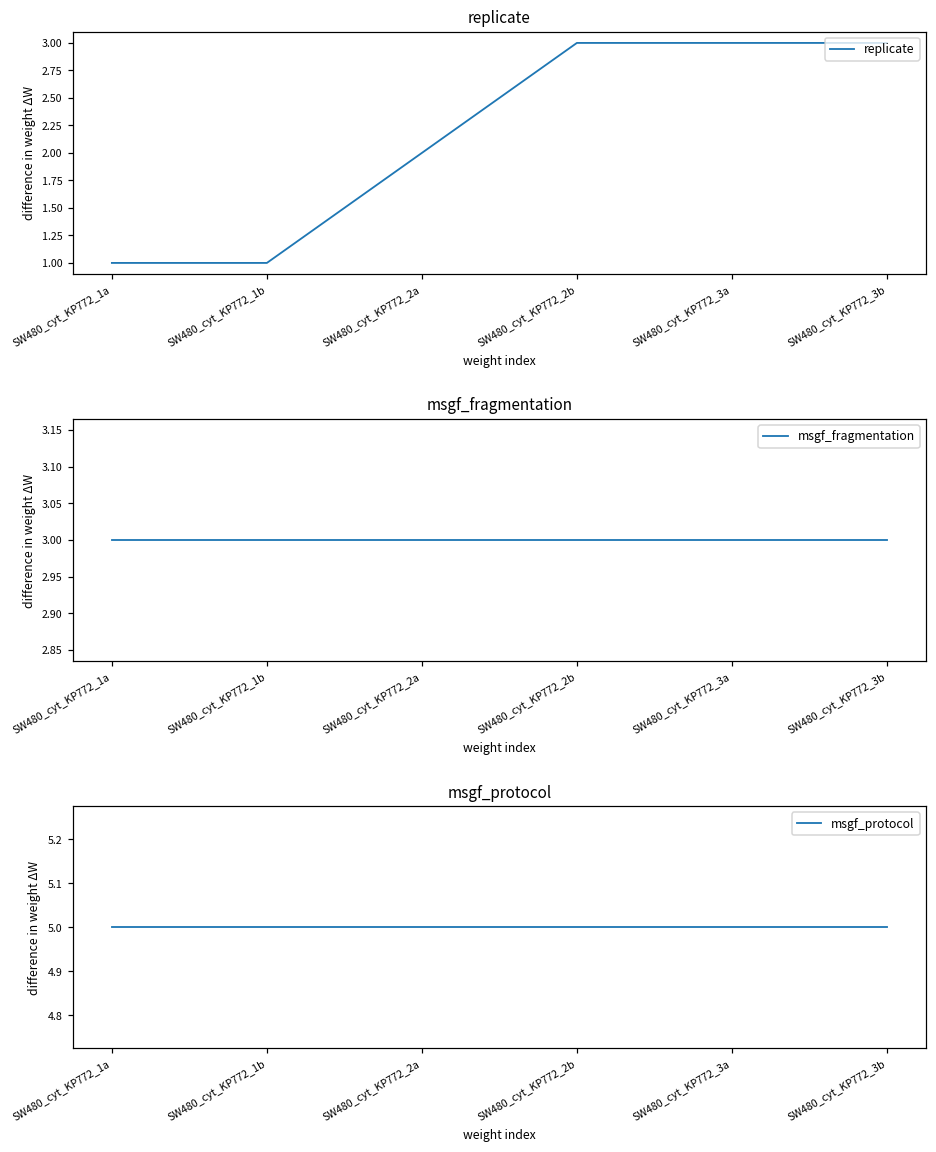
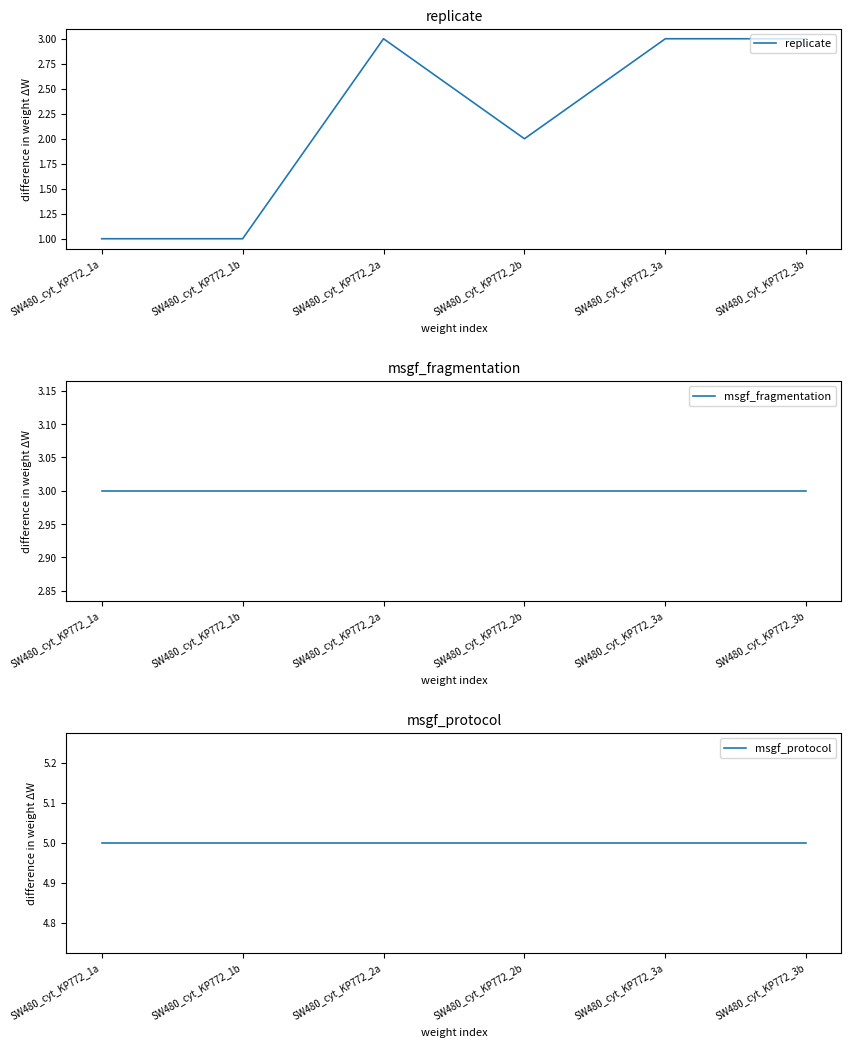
replicate, SW480_cyt_KP772_2a: 2 -> 3
replicate, SW480_cyt_KP772_2b: 3 -> 2
